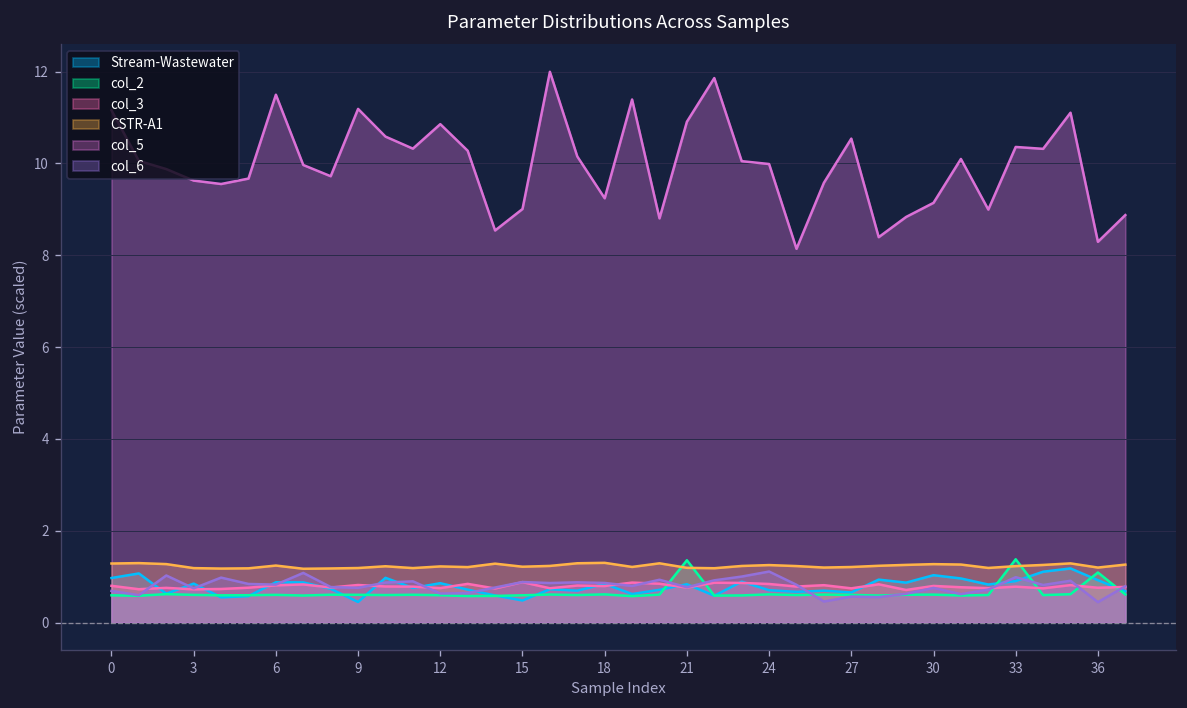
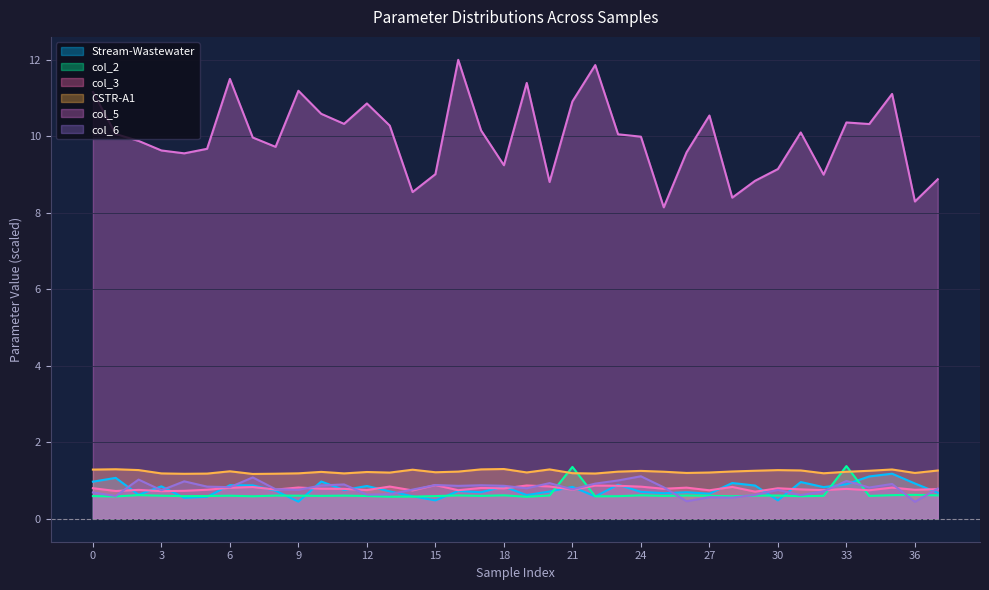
Stream-Wastewater, 30: 1.0 -> 0.5
col_2, 36: 1.1 -> 0.6
